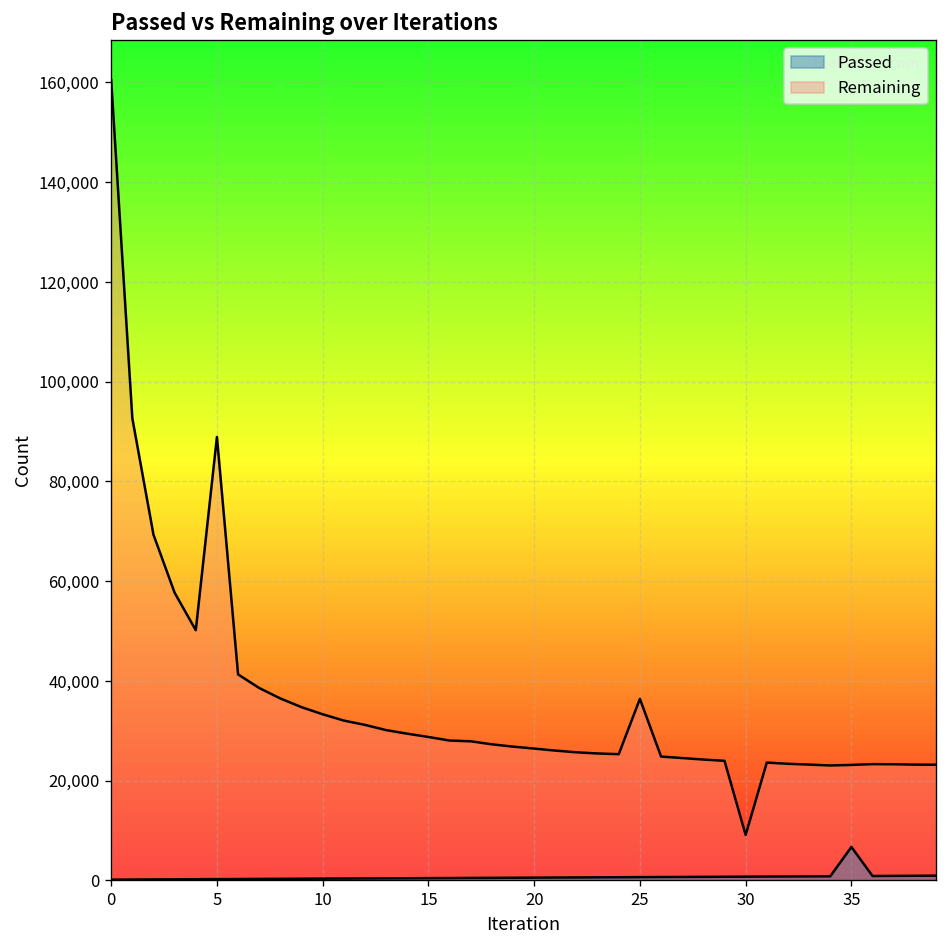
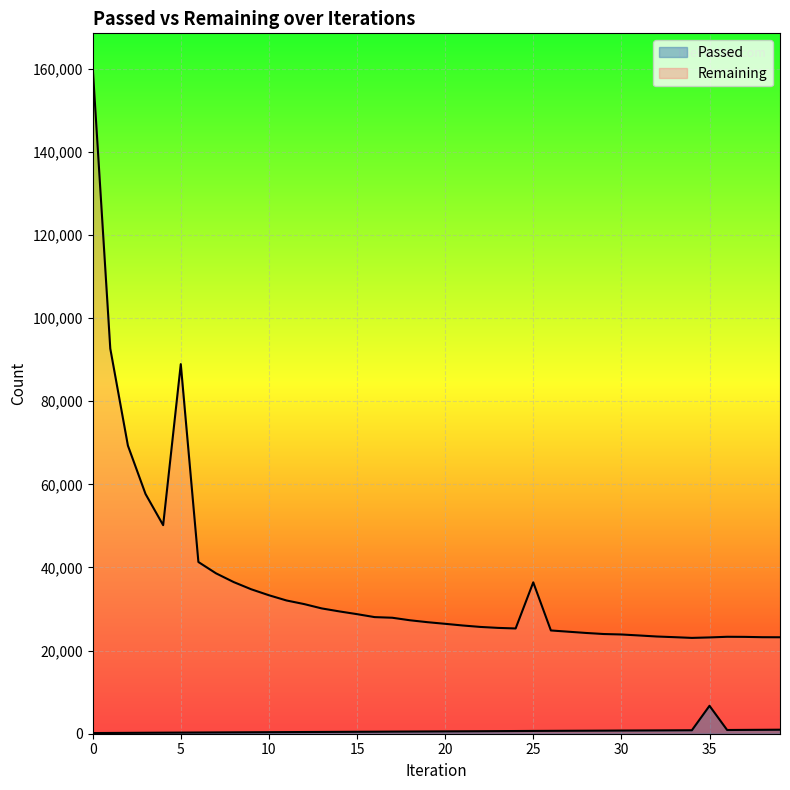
Remaining, 30: 9,000 -> 24,000
